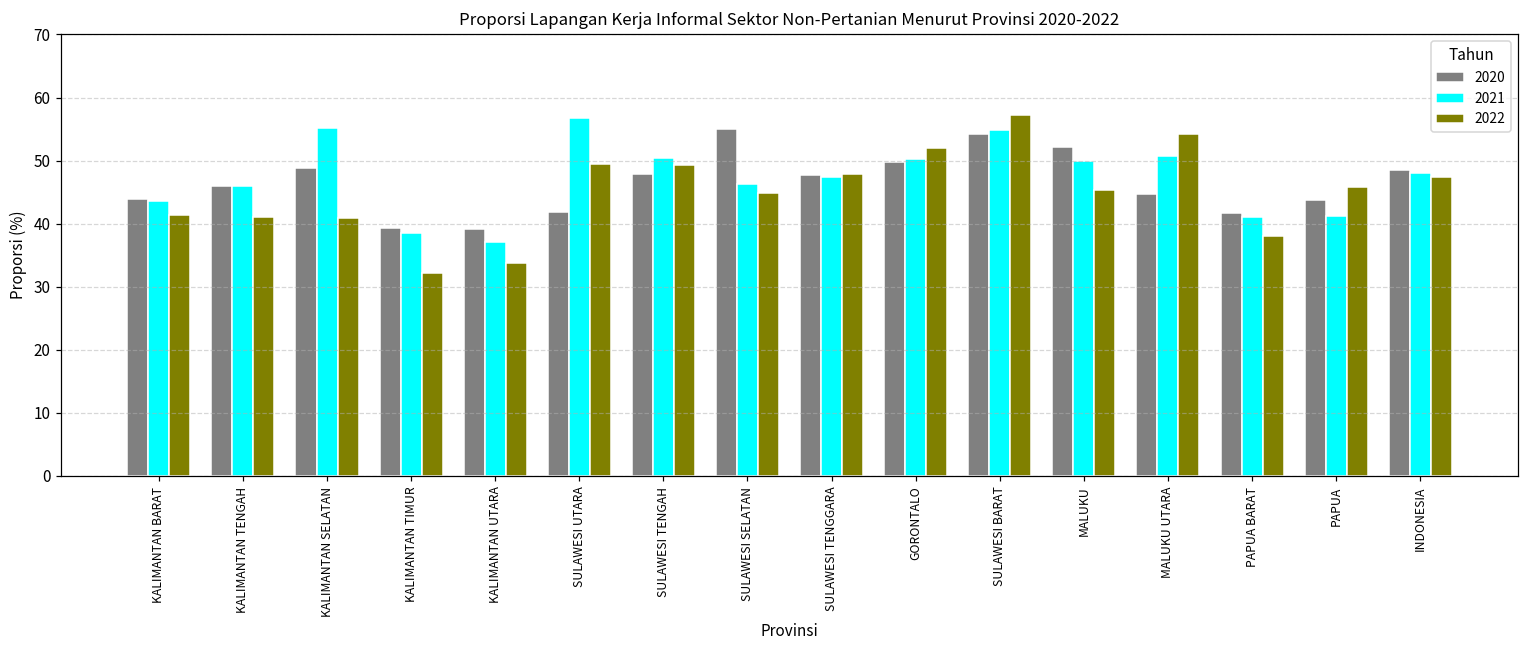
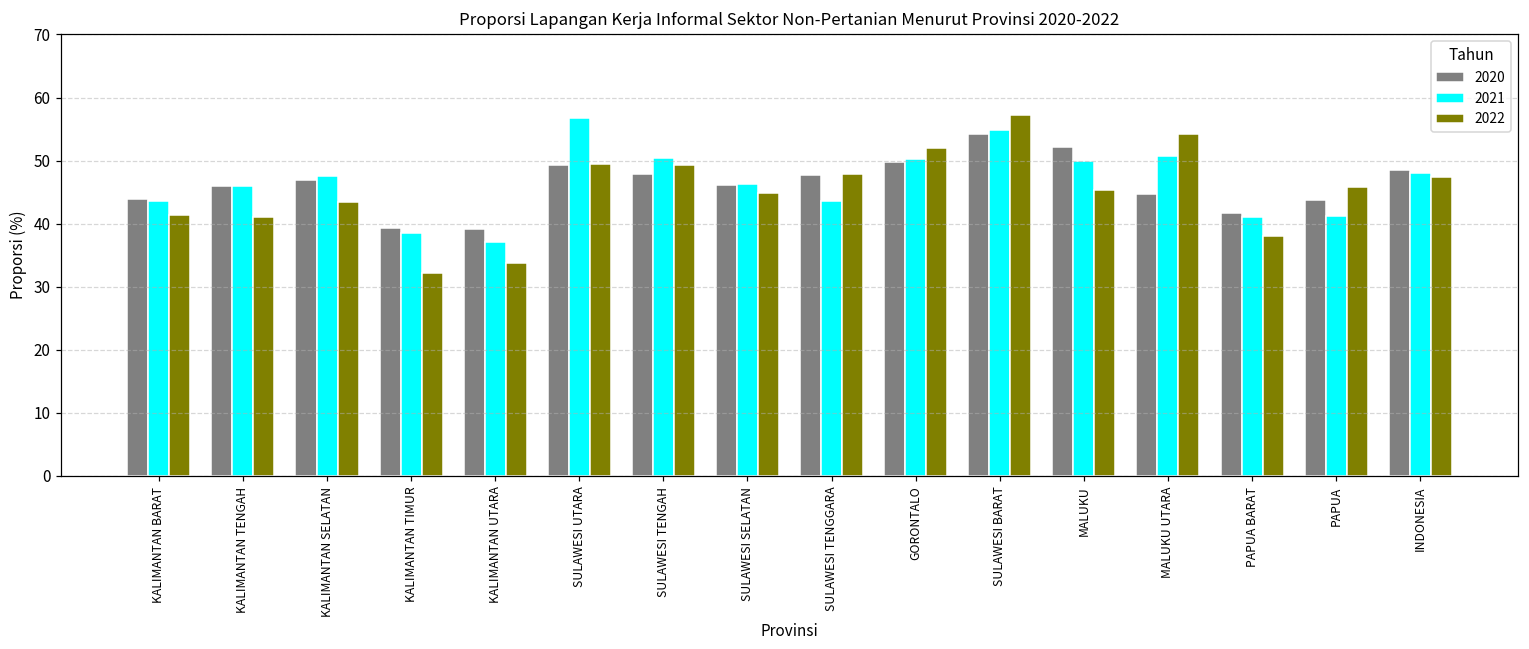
2020, KALIMANTAN SELATAN: 49 -> 47
2021, KALIMANTAN SELATAN: 55 -> 48
2022, KALIMANTAN SELATAN: 41 -> 43
2020, SULAWESI UTARA: 42 -> 49
2020, SULAWESI SELATAN: 55 -> 46
2021, SULAWESI TENGGARA: 47 -> 44
